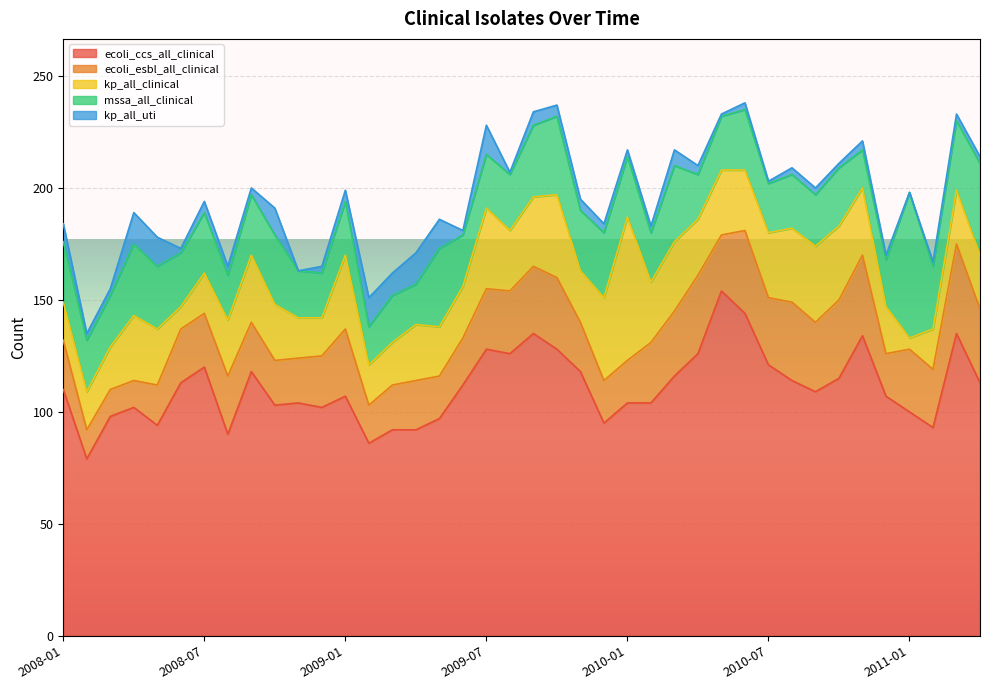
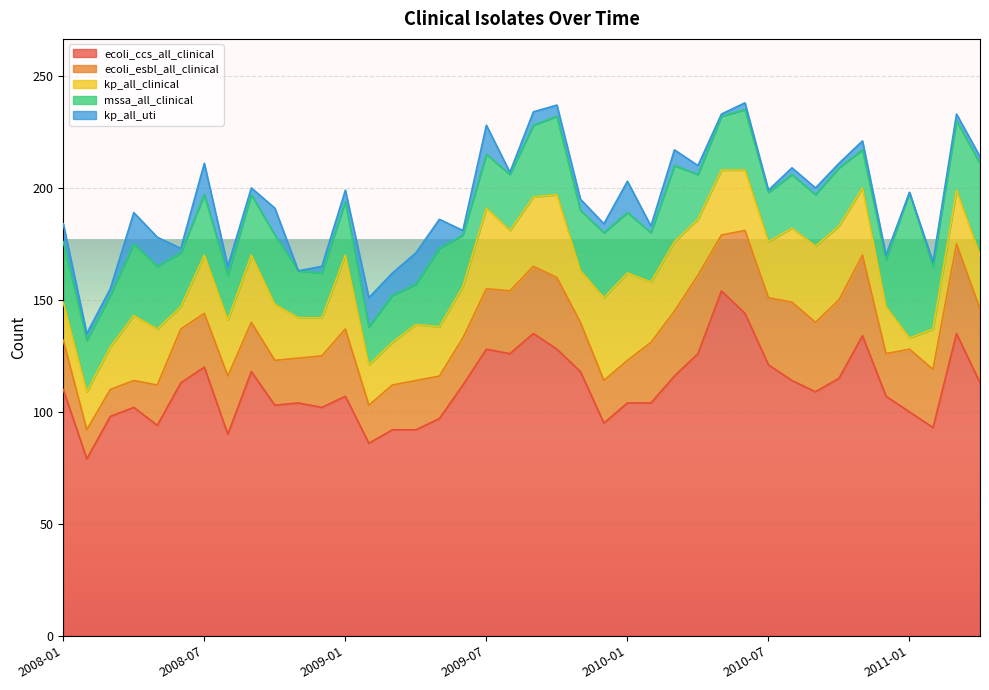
kp_all_clinical, 2008-07: 18 -> 26
kp_all_uti, 2008-07: 5 -> 14
kp_all_clinical, 2010-01: 64 -> 39
kp_all_uti, 2010-01: 3 -> 14
kp_all_clinical, 2010-07: 29 -> 25
